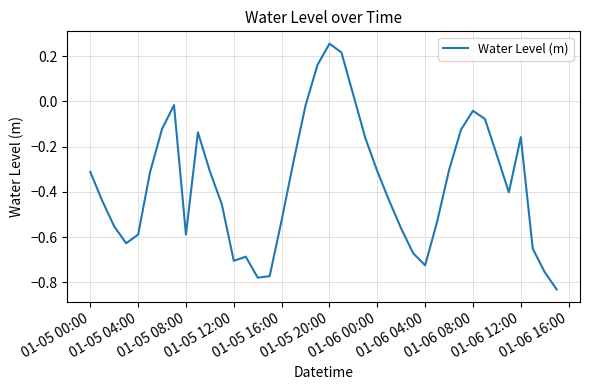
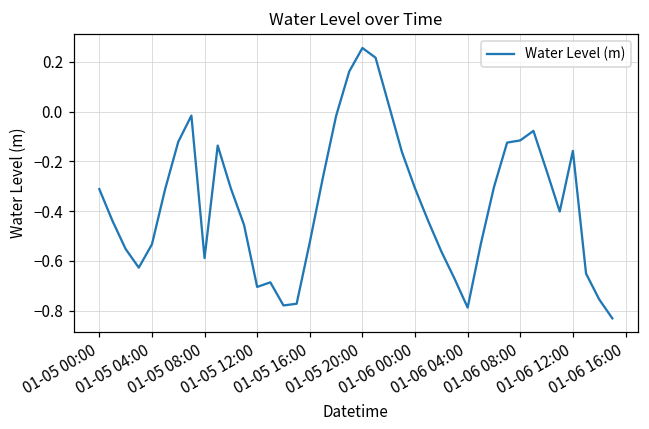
01-05 04:00: -0.59 -> -0.53
01-06 04:00: -0.72 -> -0.79
01-06 08:00: -0.04 -> -0.12
